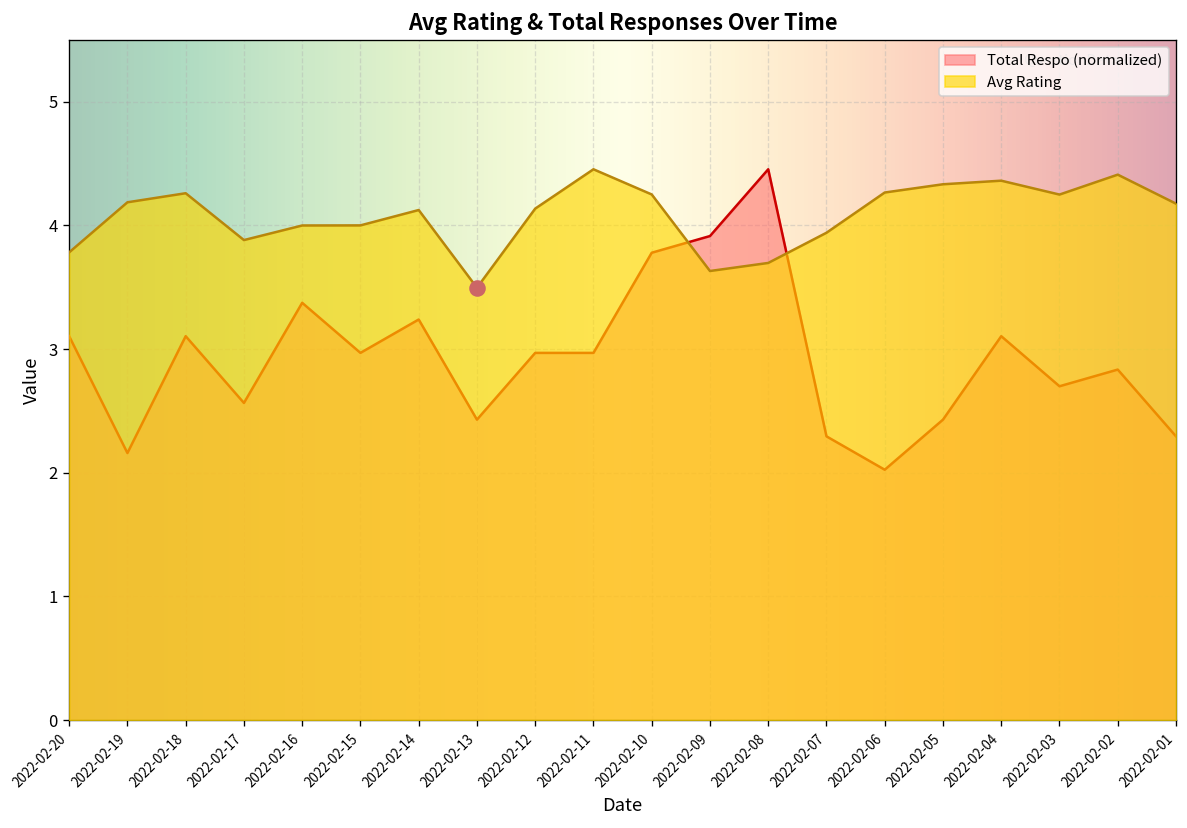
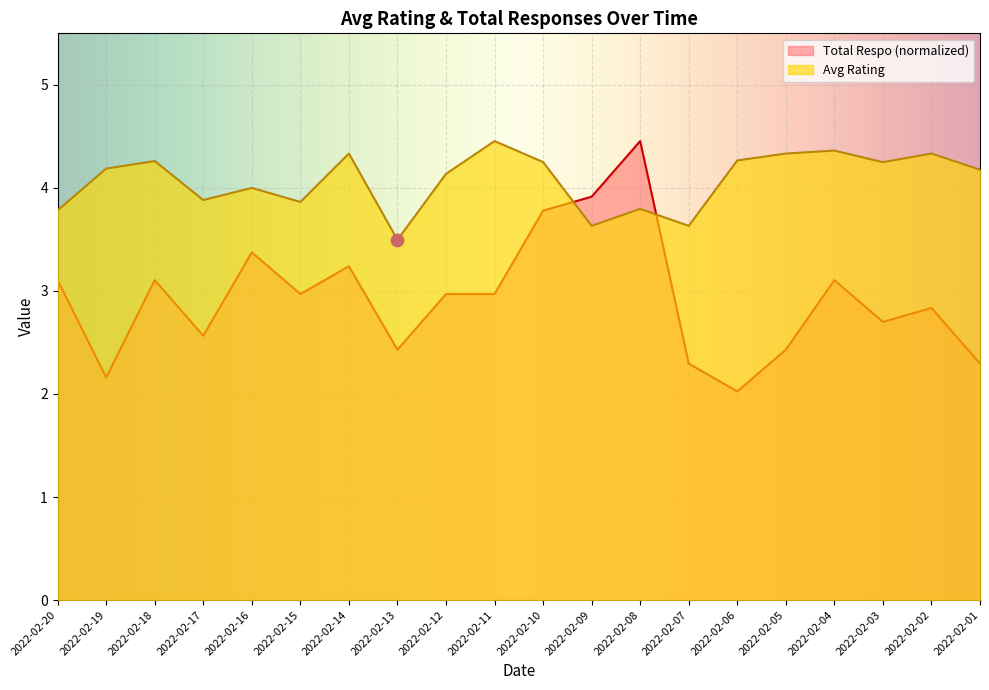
Avg Rating, 2022-02-15: 4.00 -> 3.86
Avg Rating, 2022-02-14: 4.13 -> 4.33
Avg Rating, 2022-02-08: 3.70 -> 3.80
Avg Rating, 2022-02-07: 3.94 -> 3.63
Avg Rating, 2022-02-02: 4.41 -> 4.33
